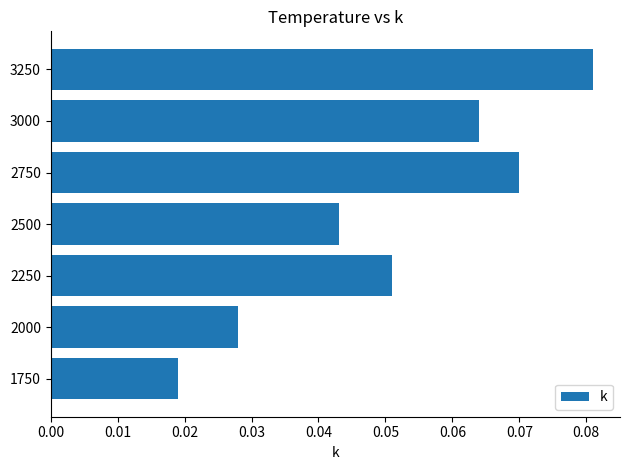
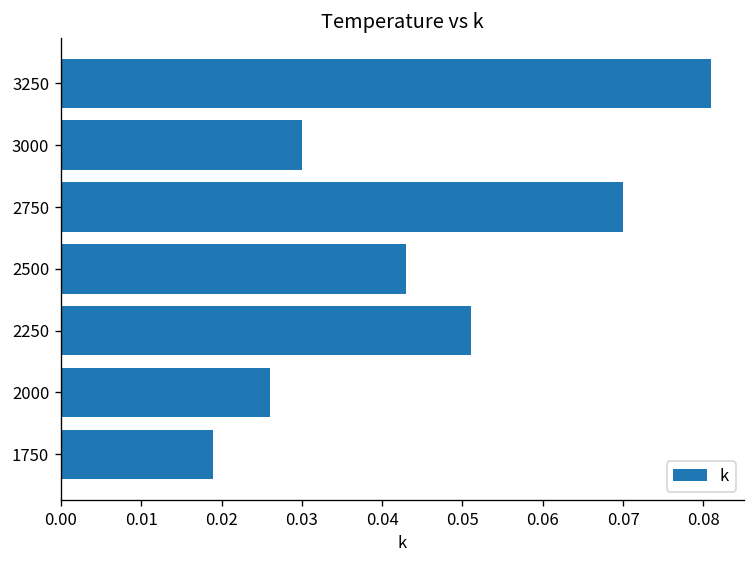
3000: 0.064 -> 0.030
2000: 0.028 -> 0.026
